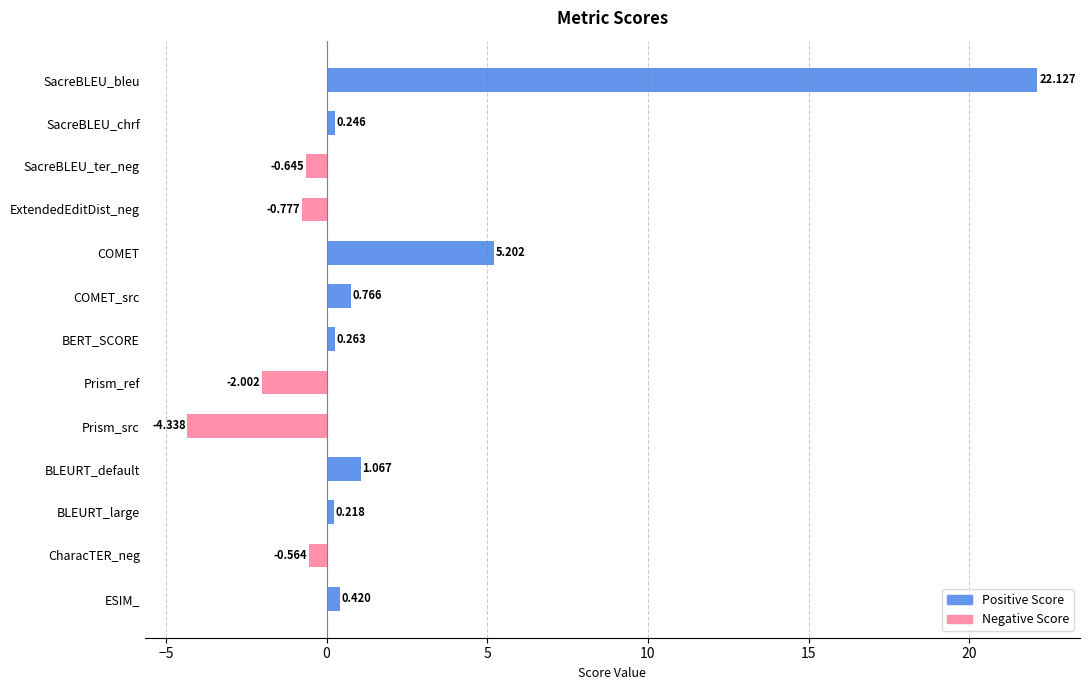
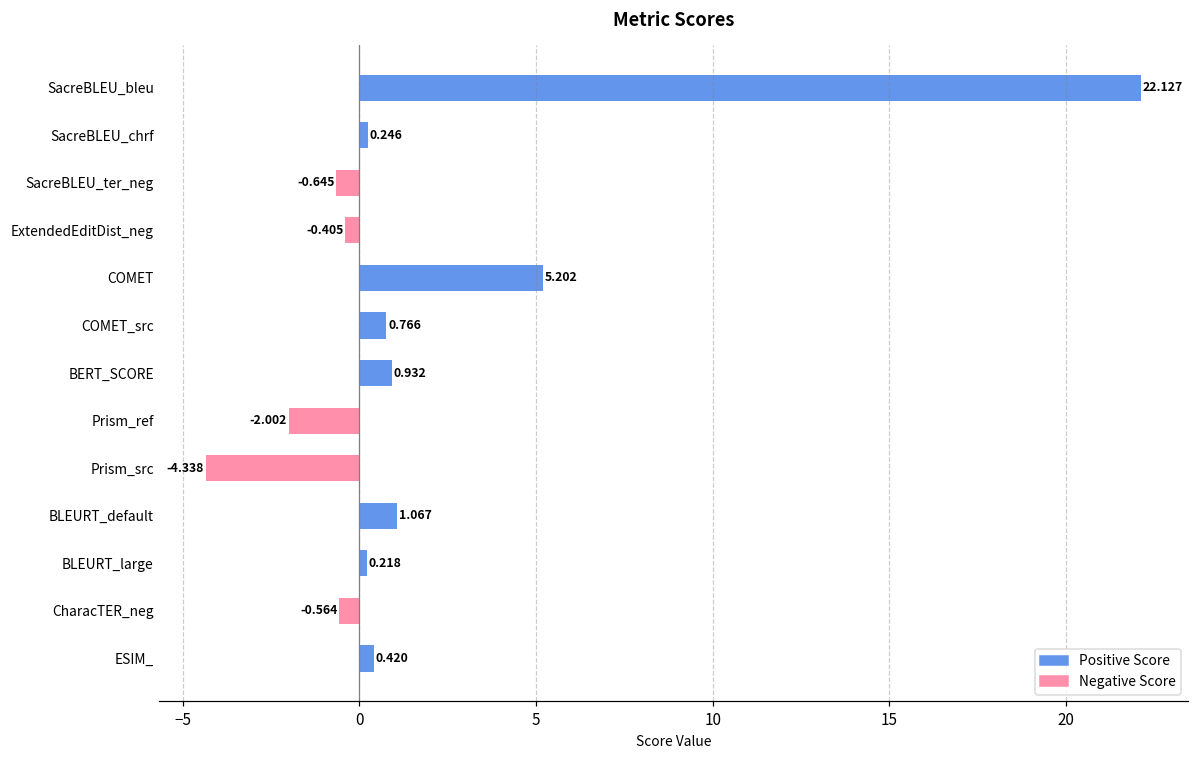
ExtendedEditDist_neg: -0.777 -> -0.405
BERT_SCORE: 0.263 -> 0.932
